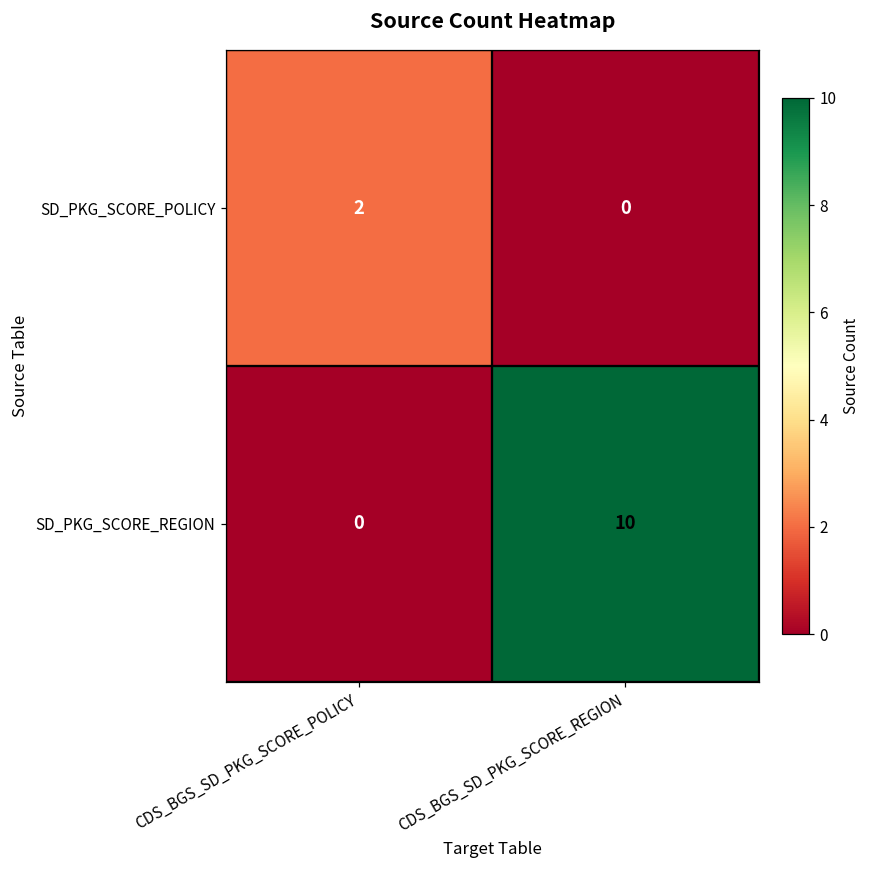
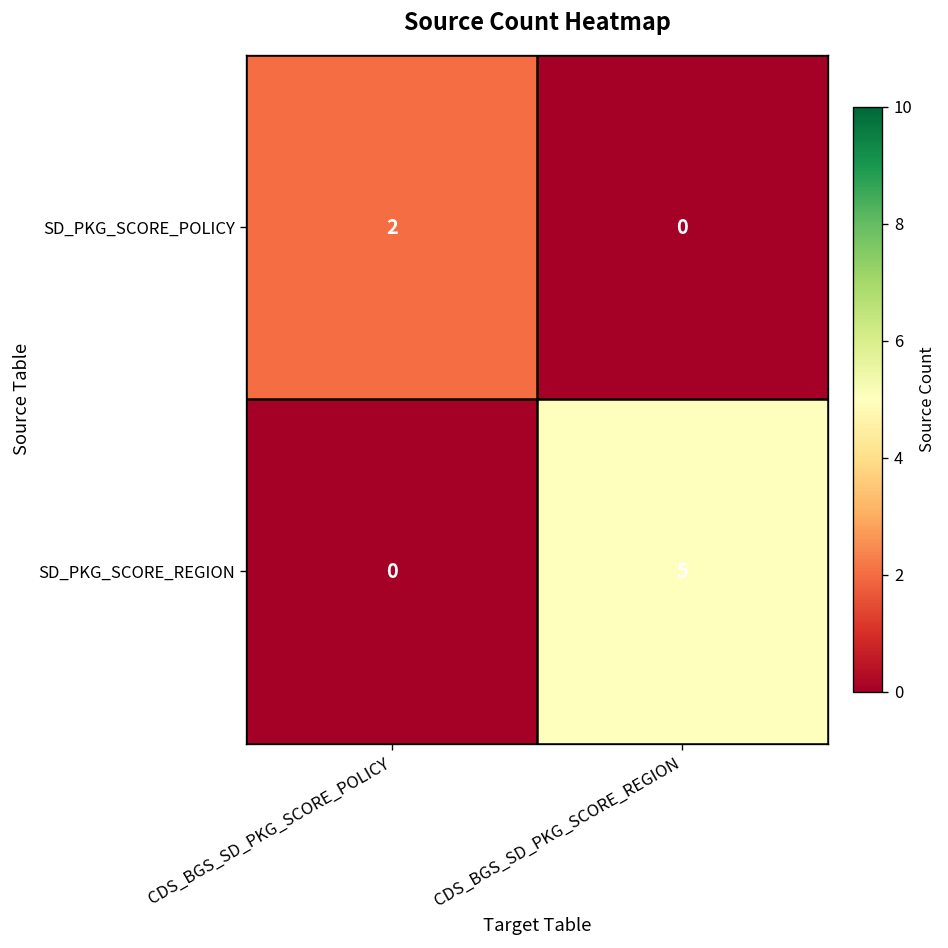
SD_PKG_SCORE_REGION, CDS_BGS_SD_PKG_SCORE_REGION: 10 -> 5
